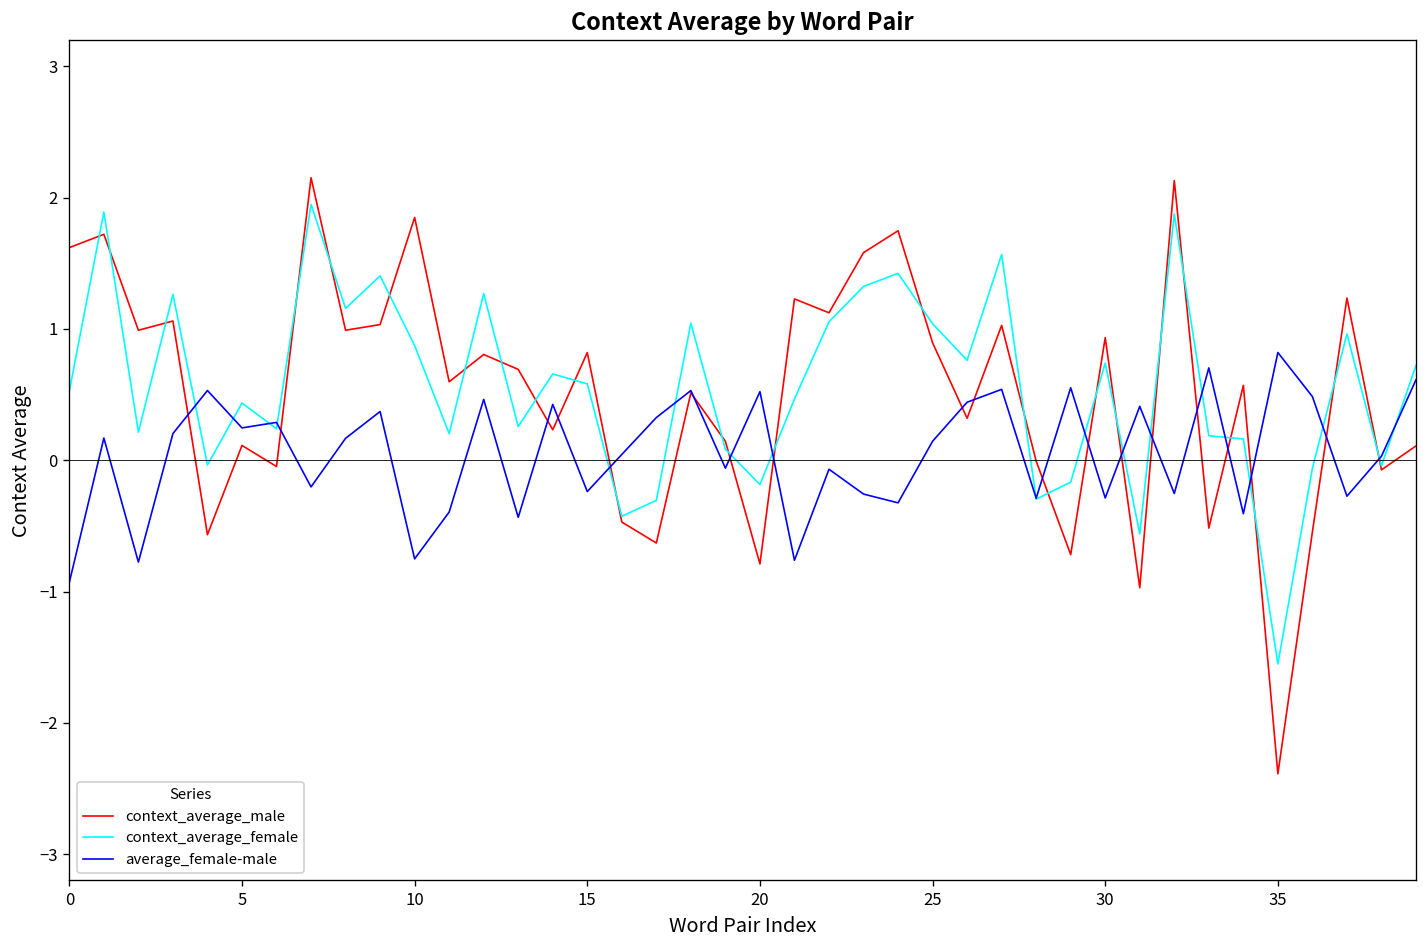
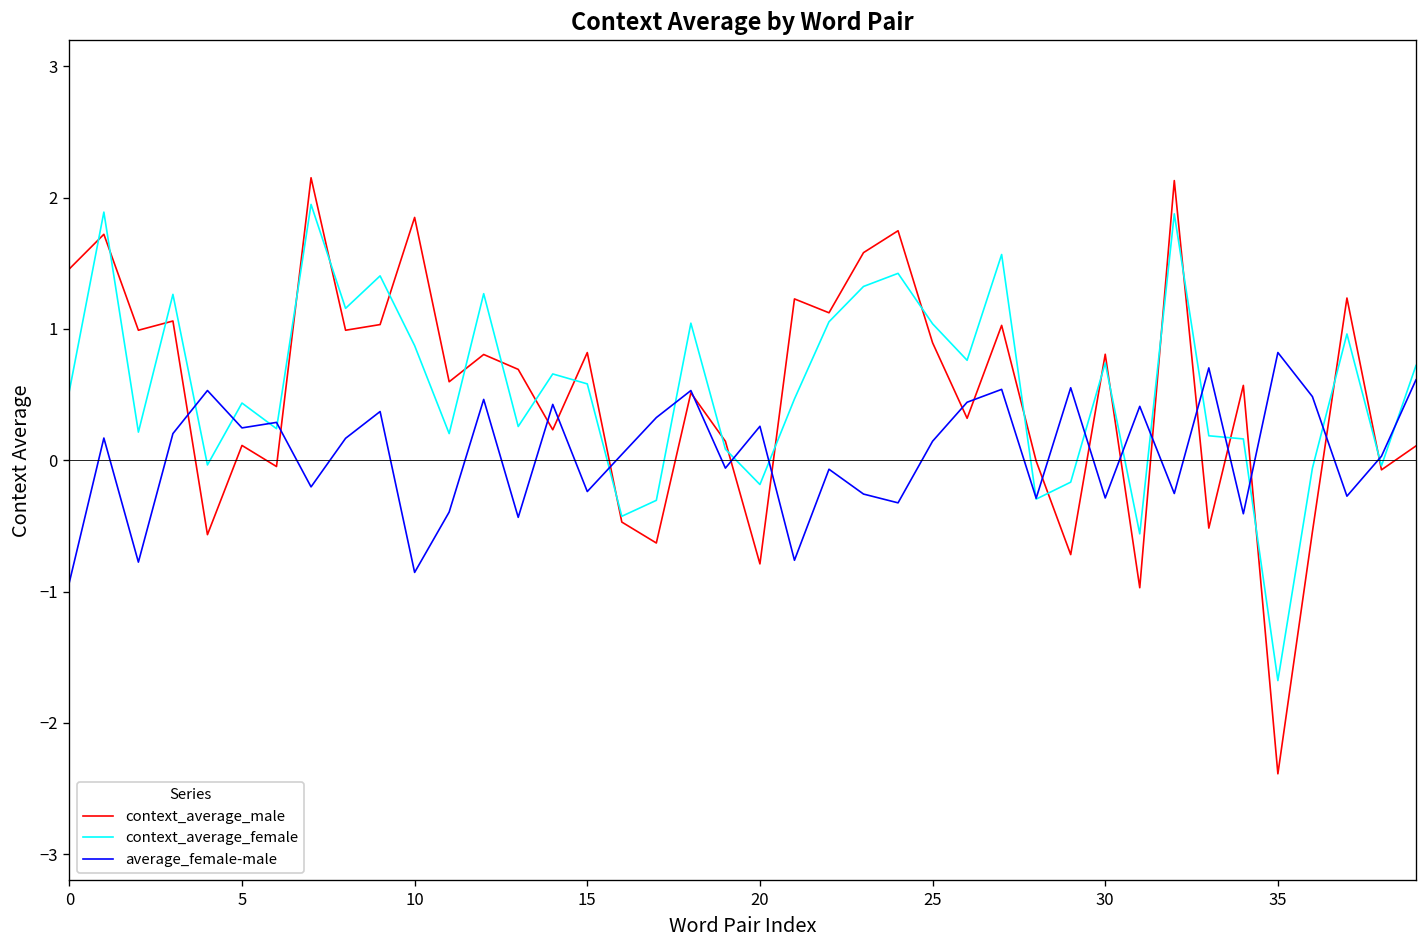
context_average_male, 0: 1.62 -> 1.46
average_female-male, 10: -0.75 -> -0.85
average_female-male, 20: 0.52 -> 0.26
context_average_male, 30: 0.93 -> 0.81
context_average_female, 35: -1.55 -> -1.68
